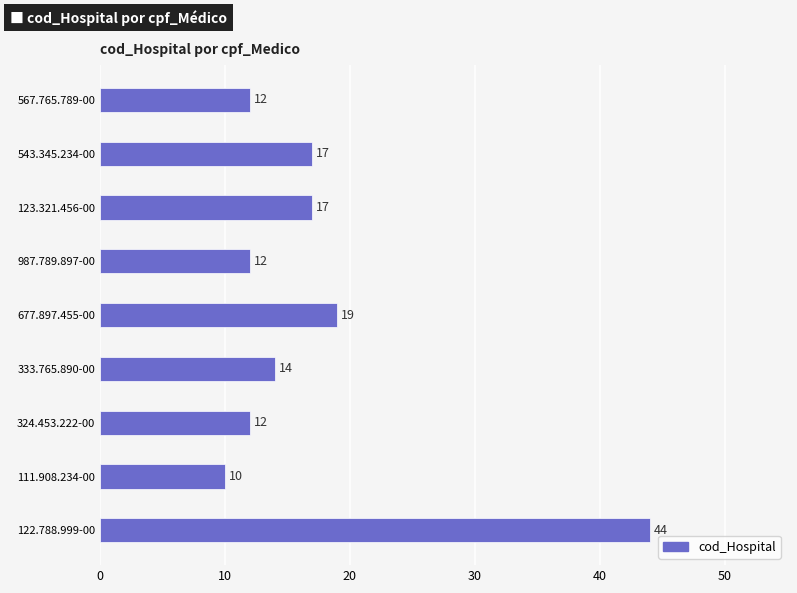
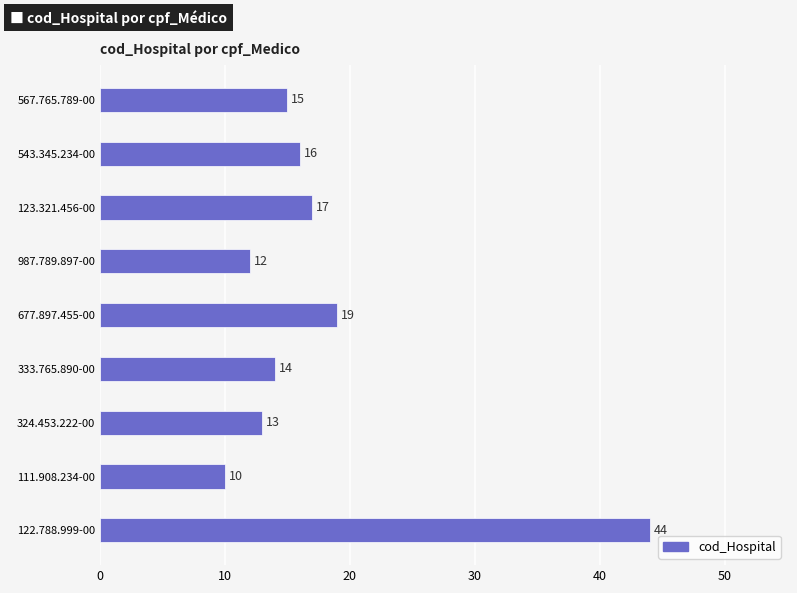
567.765.789-00: 12 -> 15
543.345.234-00: 17 -> 16
324.453.222-00: 12 -> 13
